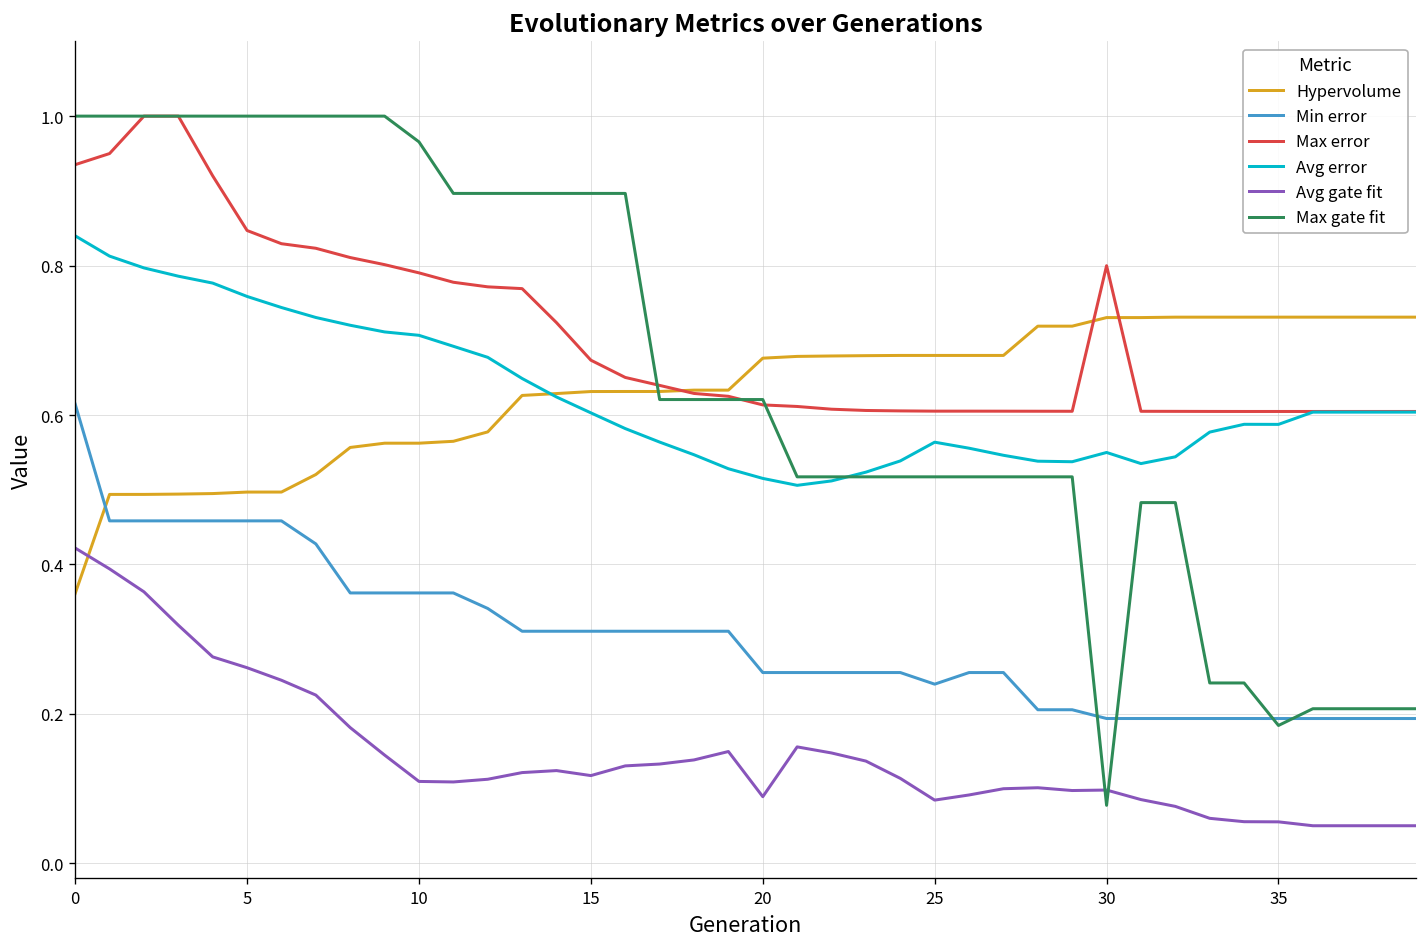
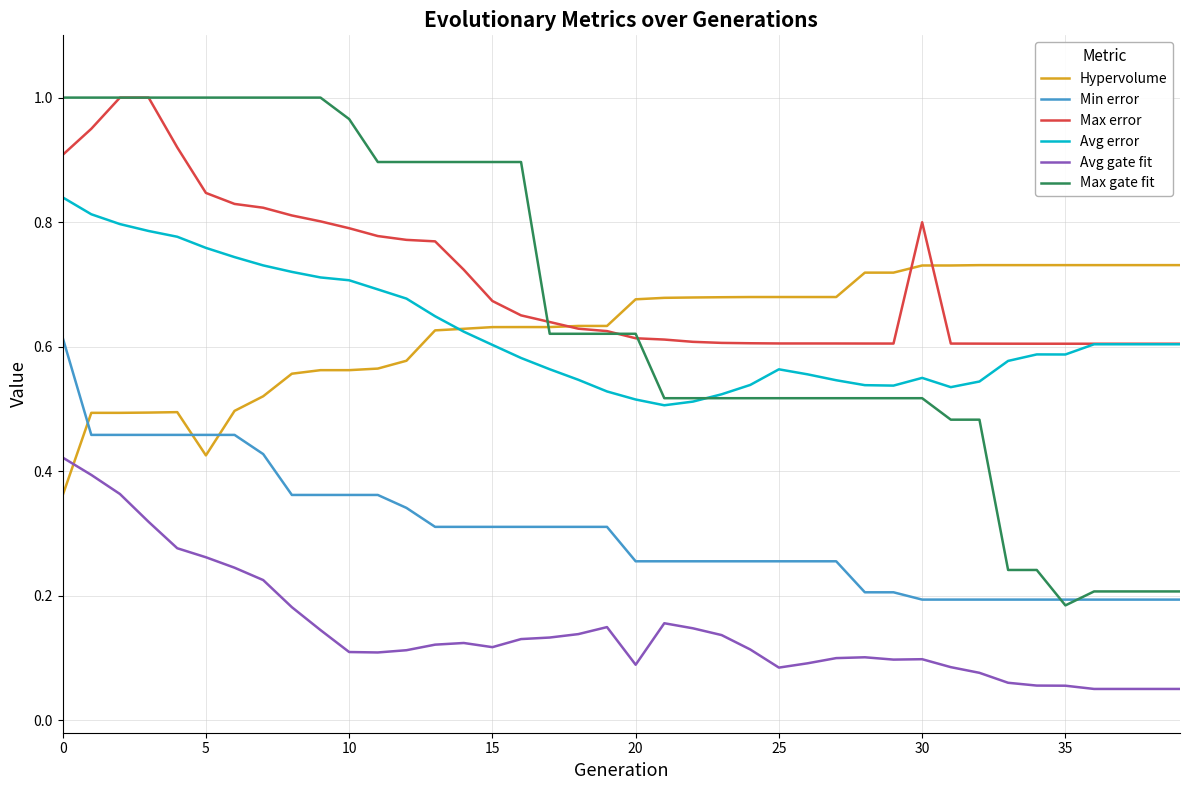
Max error, 0: 0.94 -> 0.91
Hypervolume, 5: 0.50 -> 0.43
Min error, 25: 0.24 -> 0.26
Max gate fit, 30: 0.08 -> 0.52
